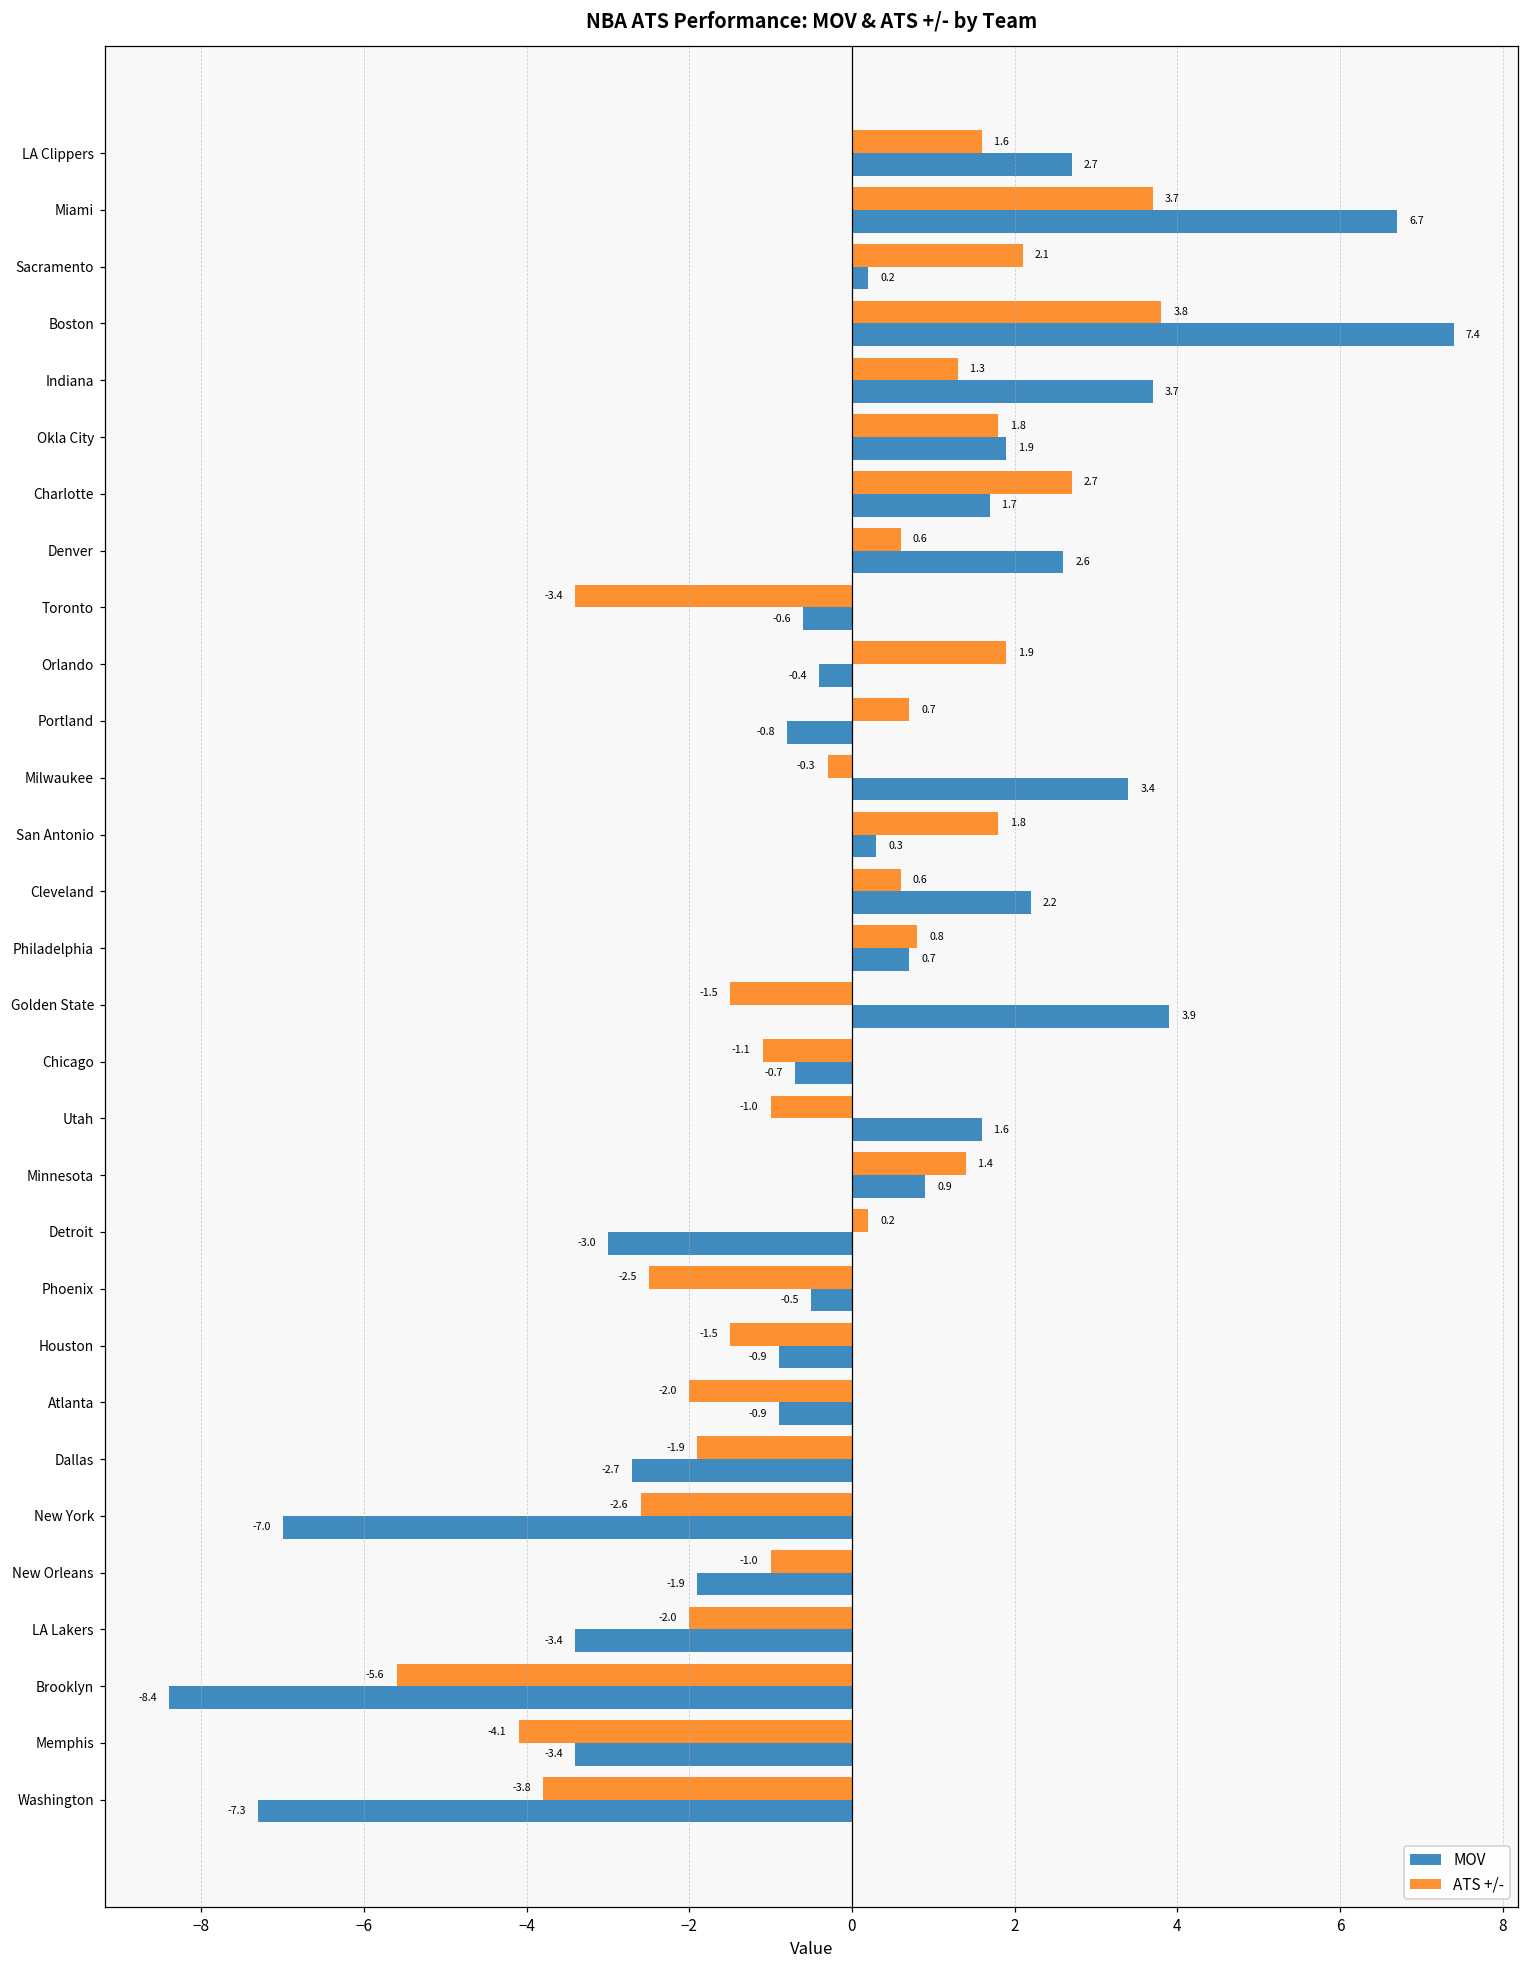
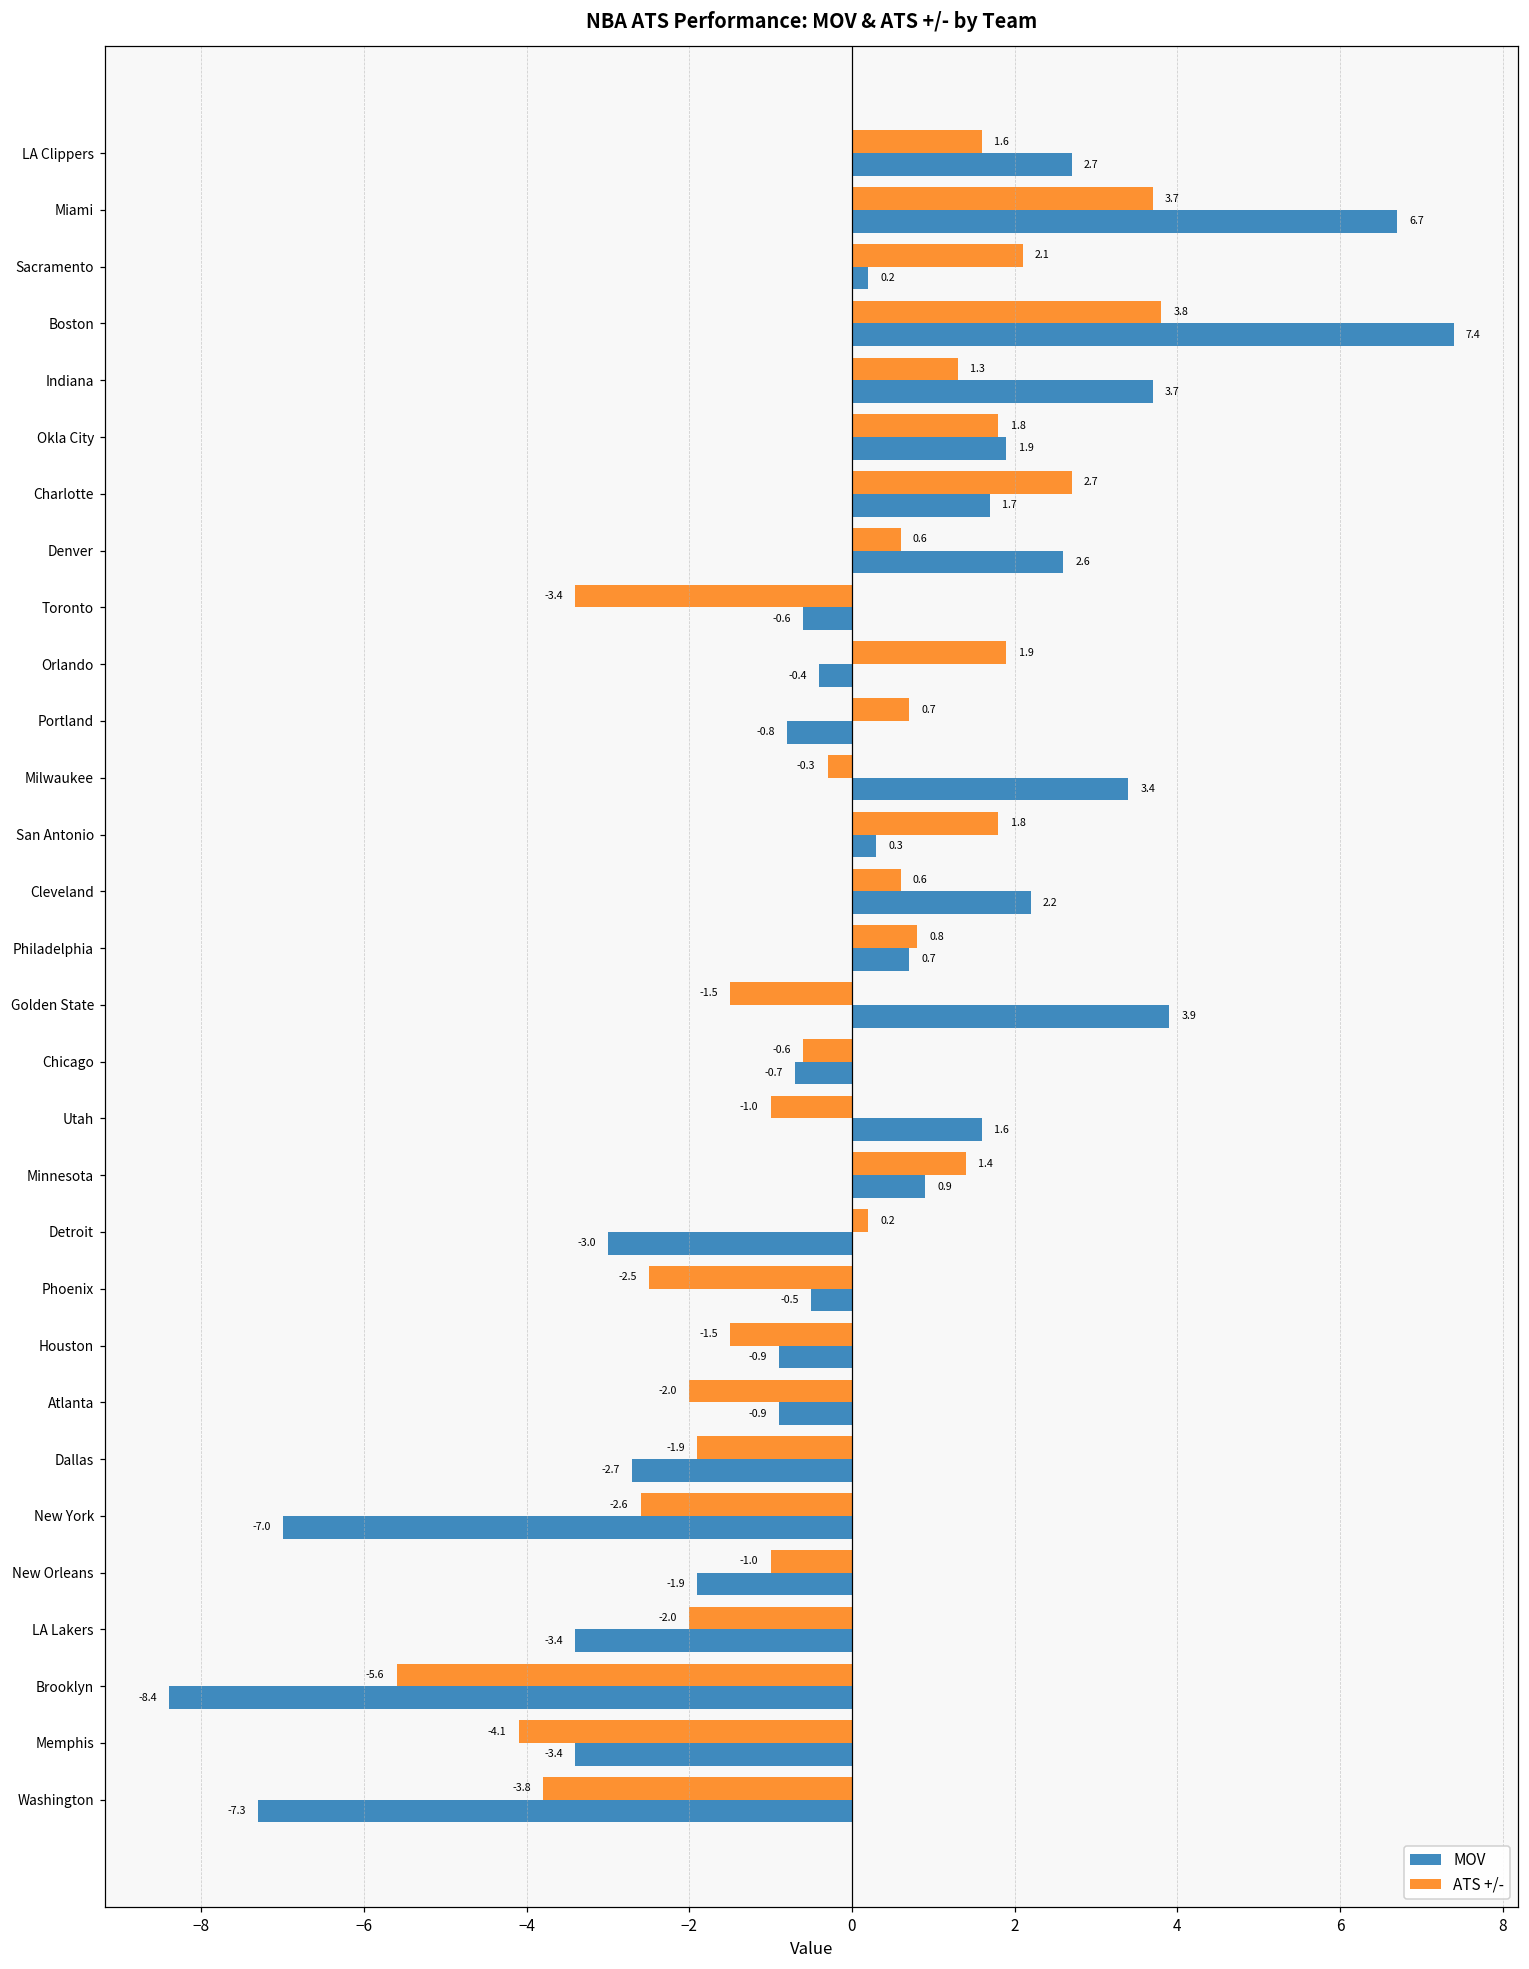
ATS +/-, Chicago: -1.1 -> -0.6
